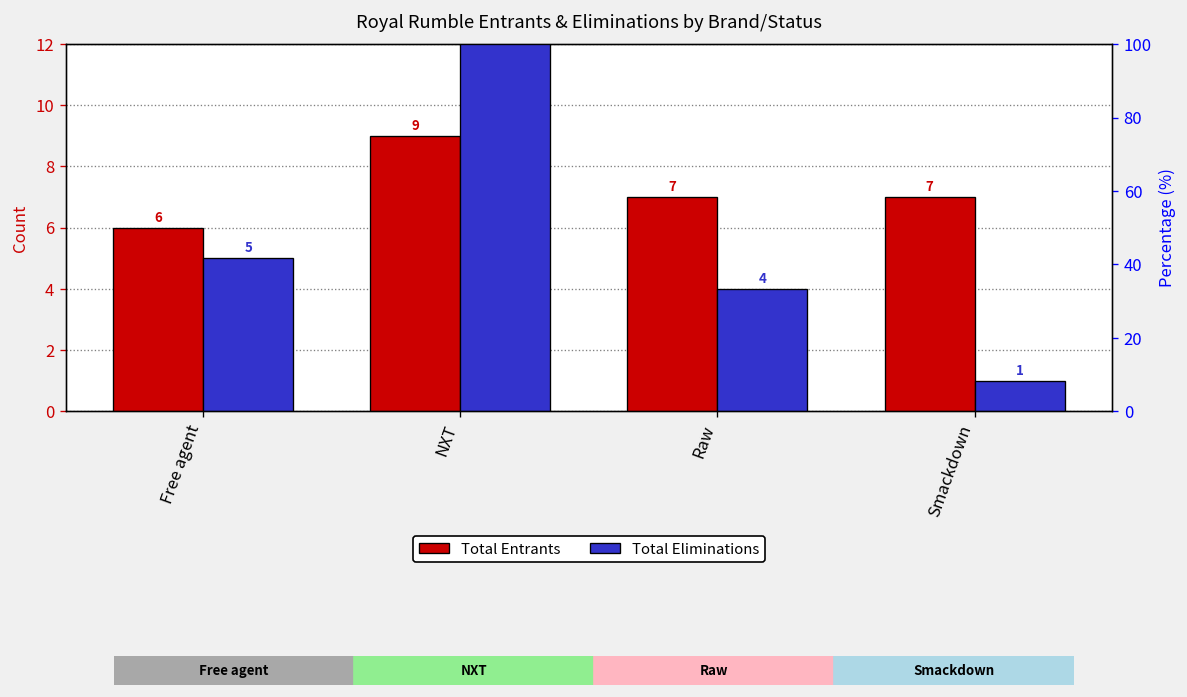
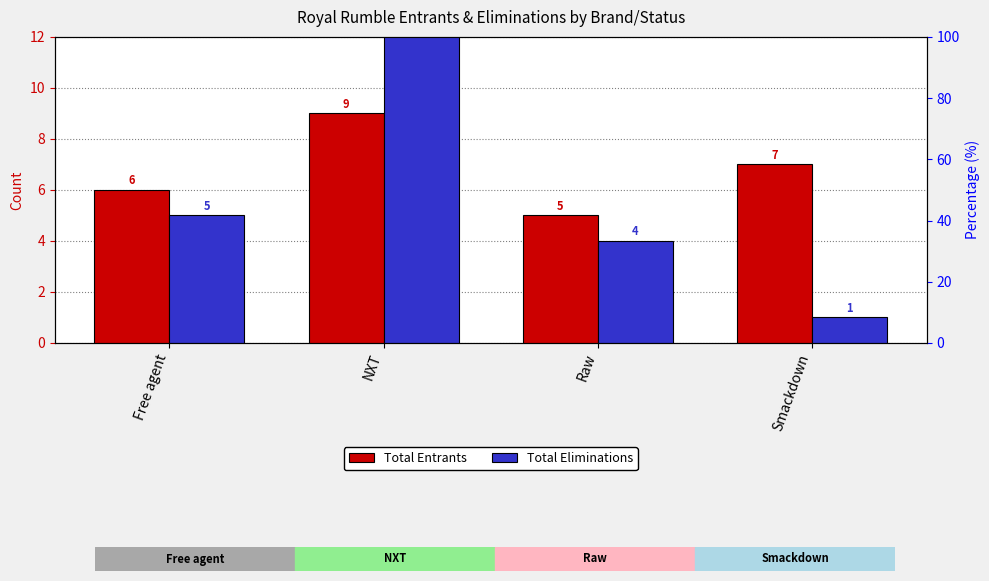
Total Entrants, Raw: 7 -> 5
